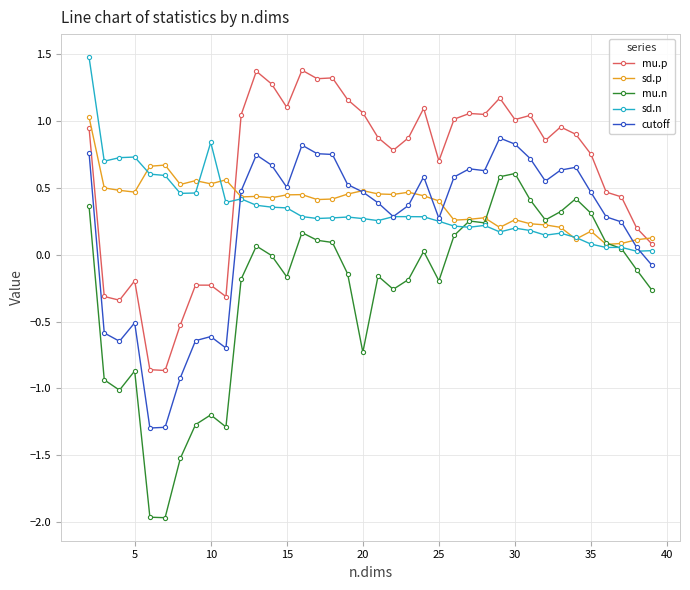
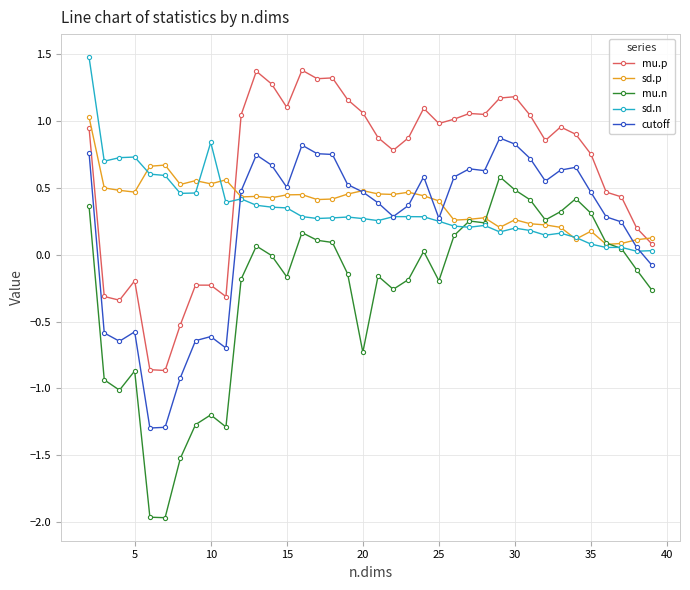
cutoff, 5: -0.51 -> -0.58
mu.p, 25: 0.70 -> 0.98
mu.p, 30: 1.01 -> 1.18
mu.n, 30: 0.61 -> 0.49
